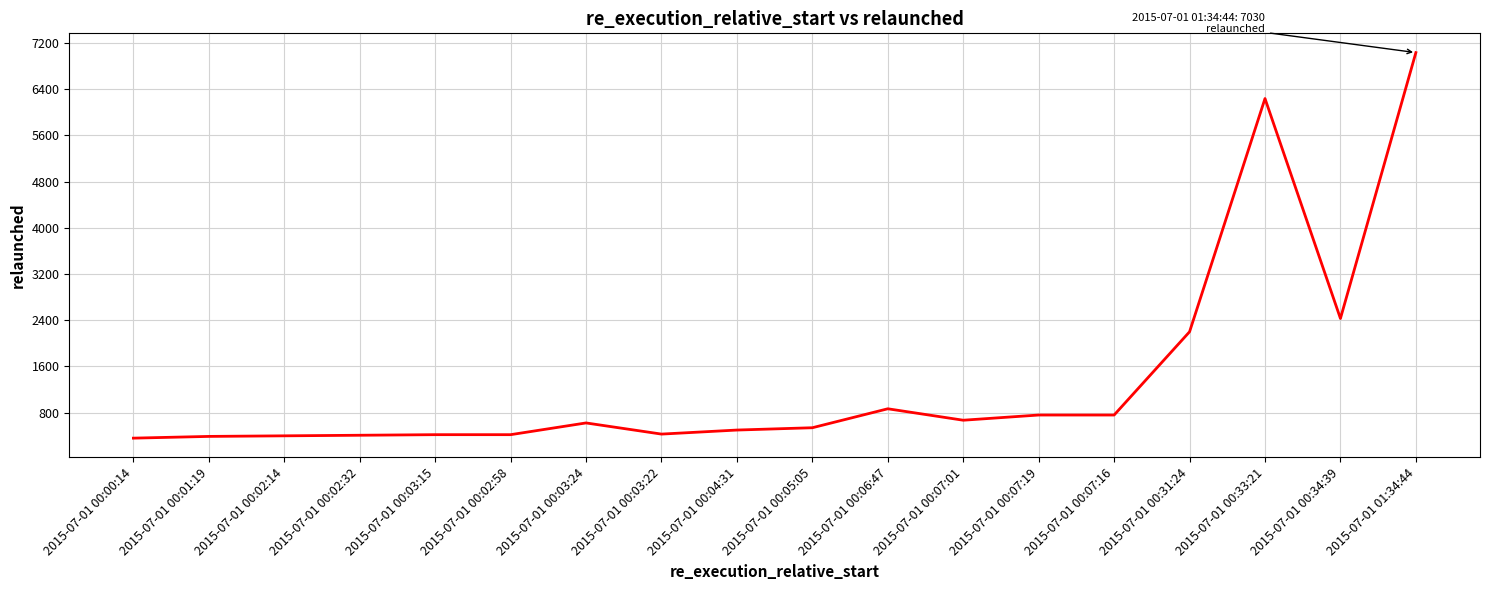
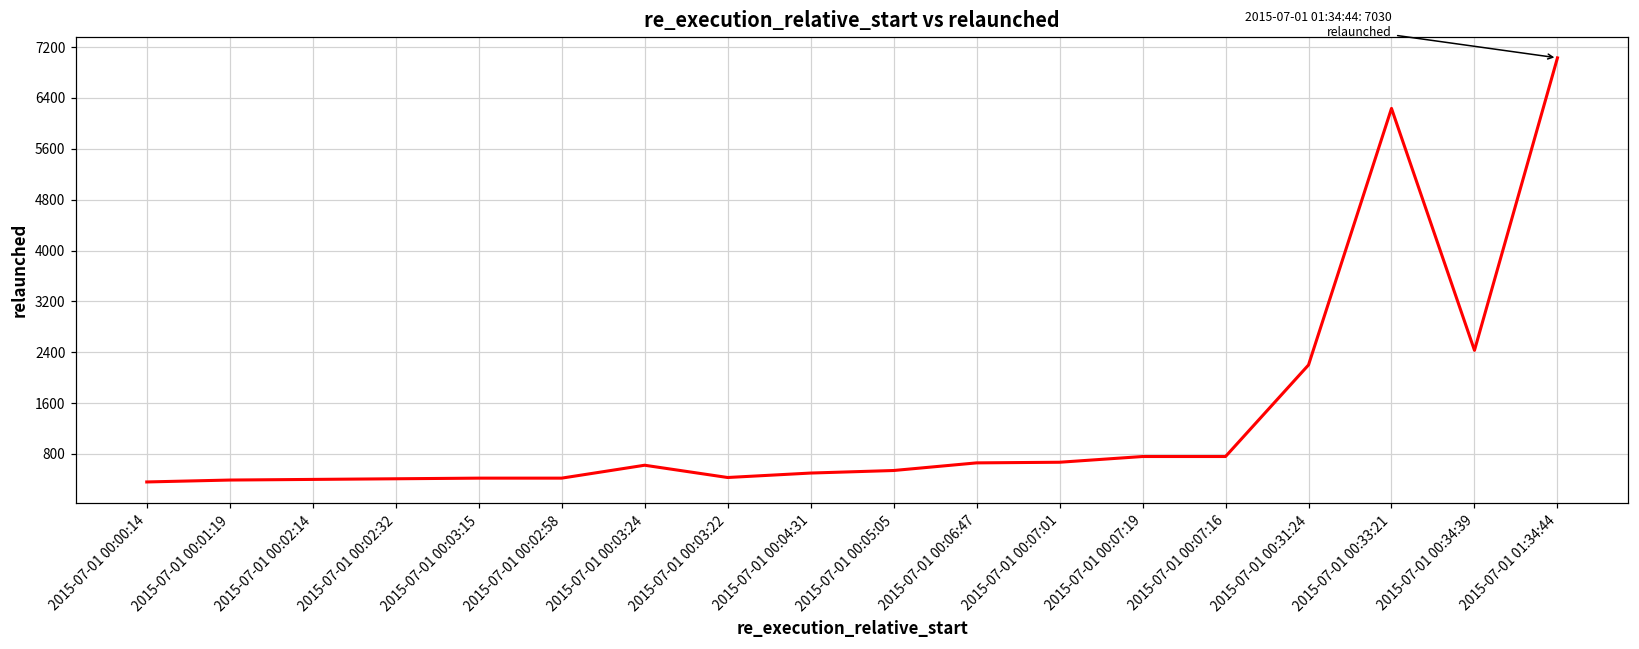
2015-07-01 00:06:47: 900 -> 700
